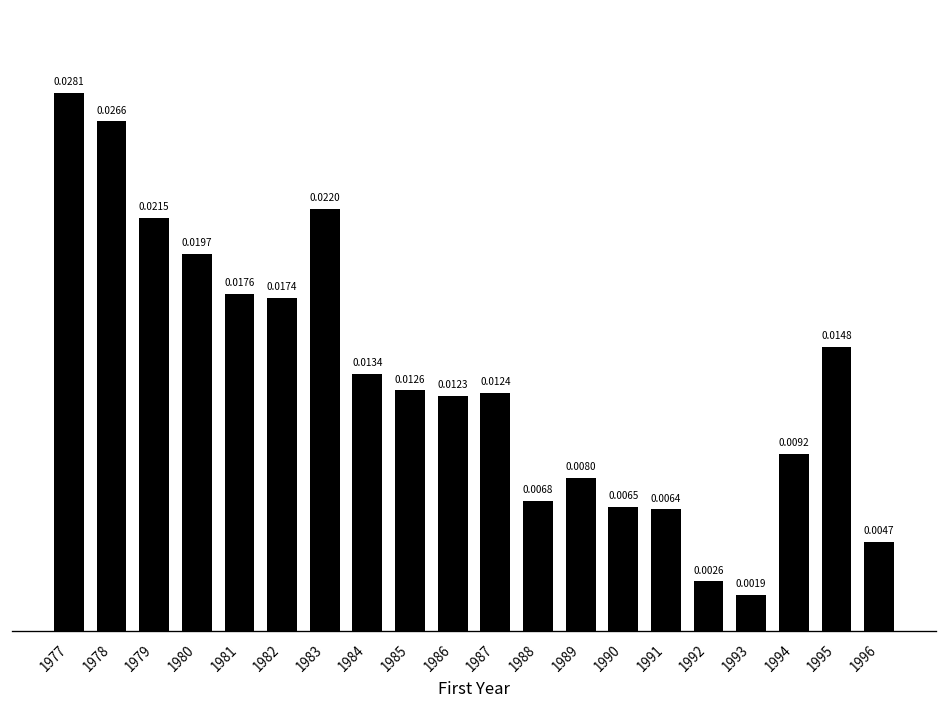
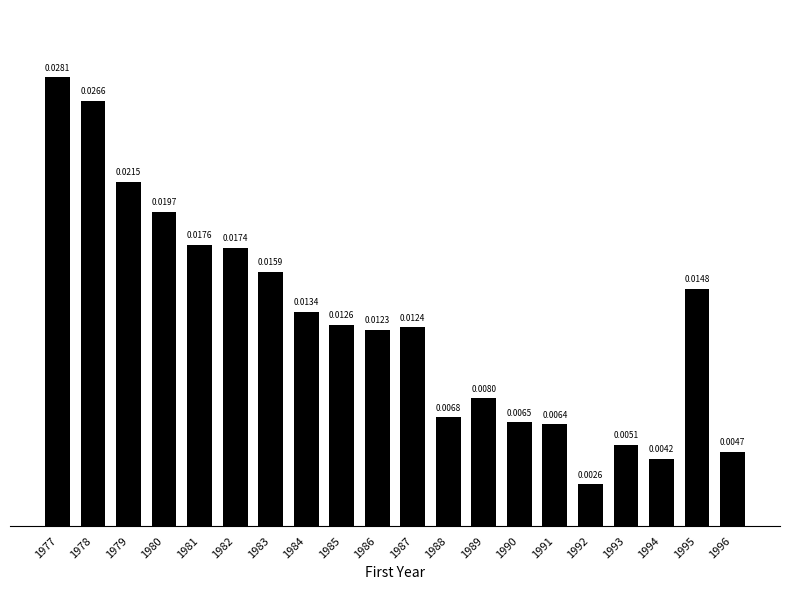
1983: 0.0220 -> 0.0159
1993: 0.0019 -> 0.0051
1994: 0.0092 -> 0.0042
